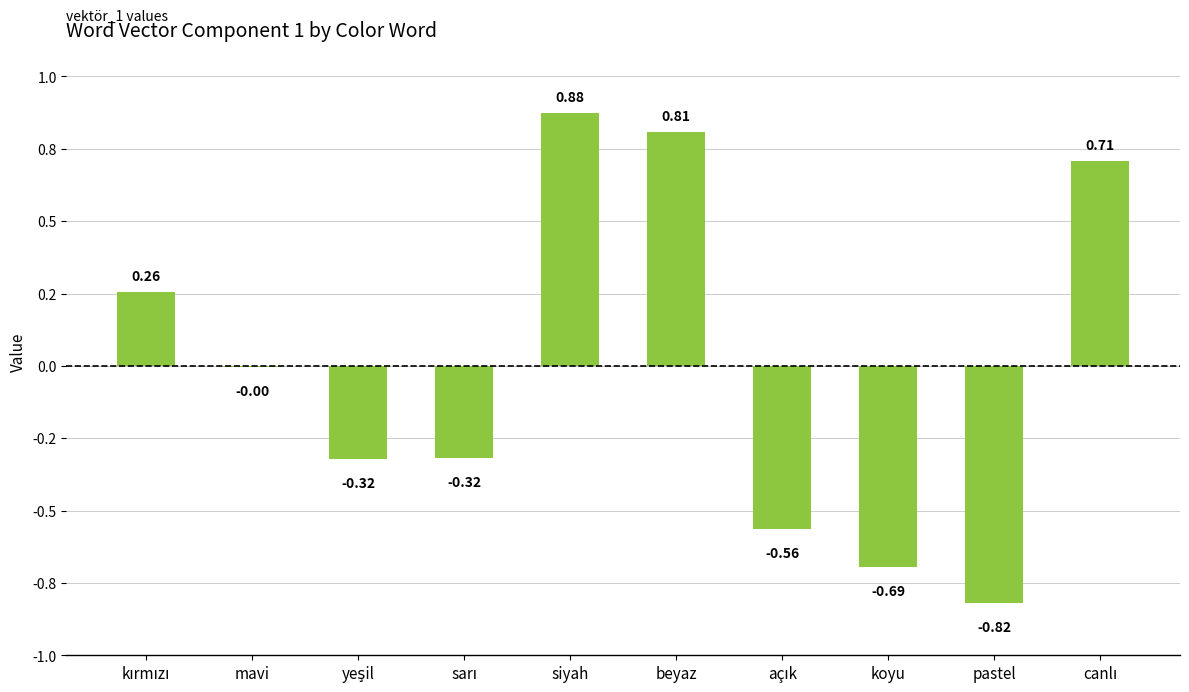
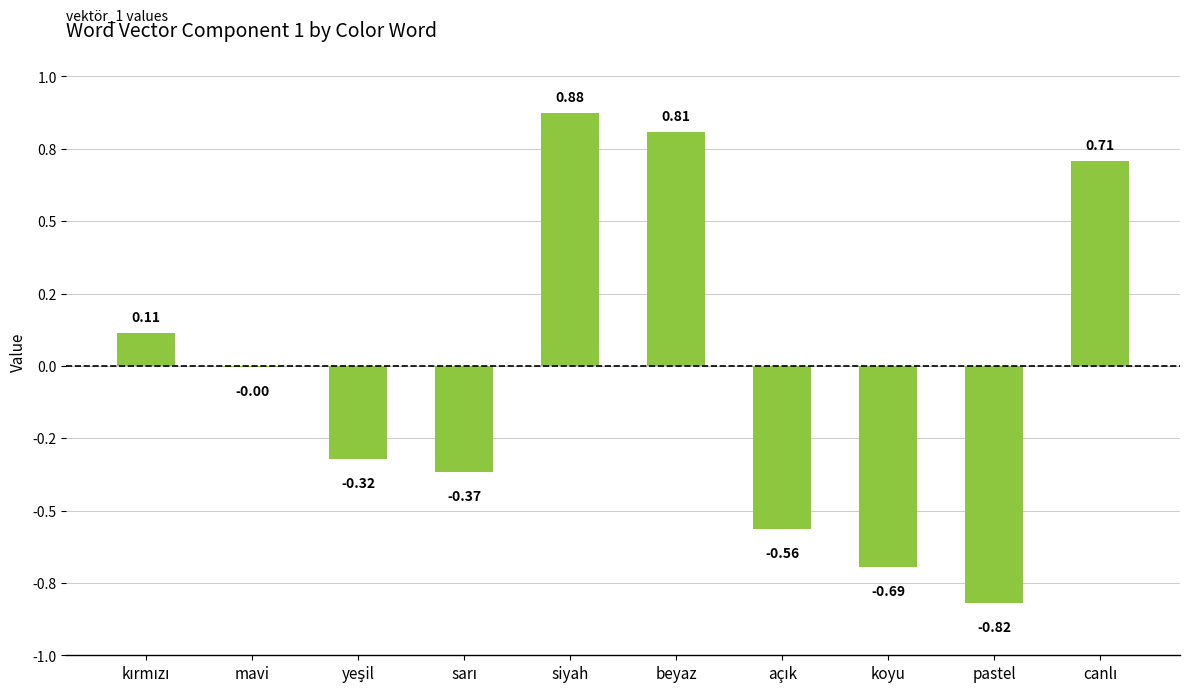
kırmızı: 0.26 -> 0.11
sarı: -0.32 -> -0.37
